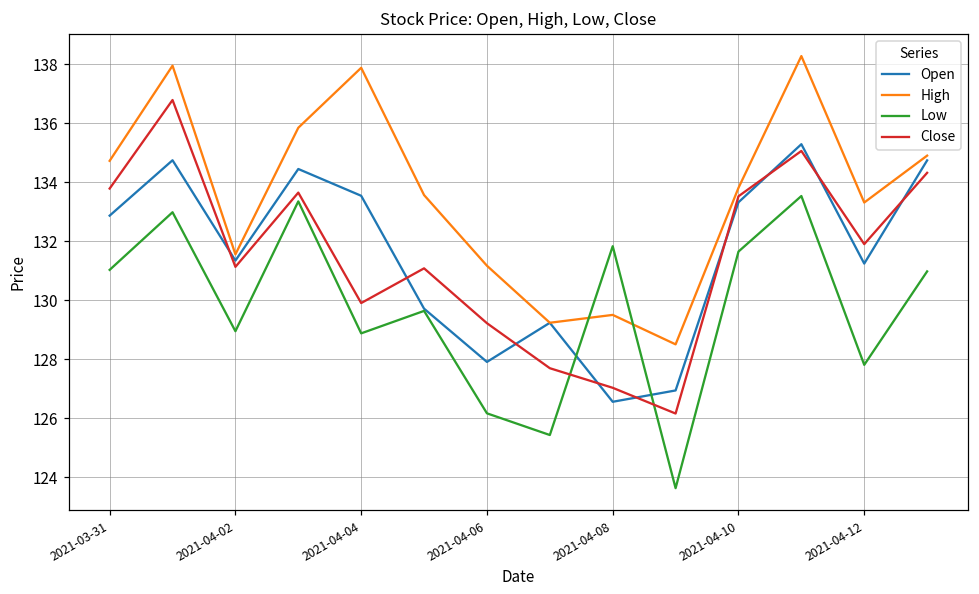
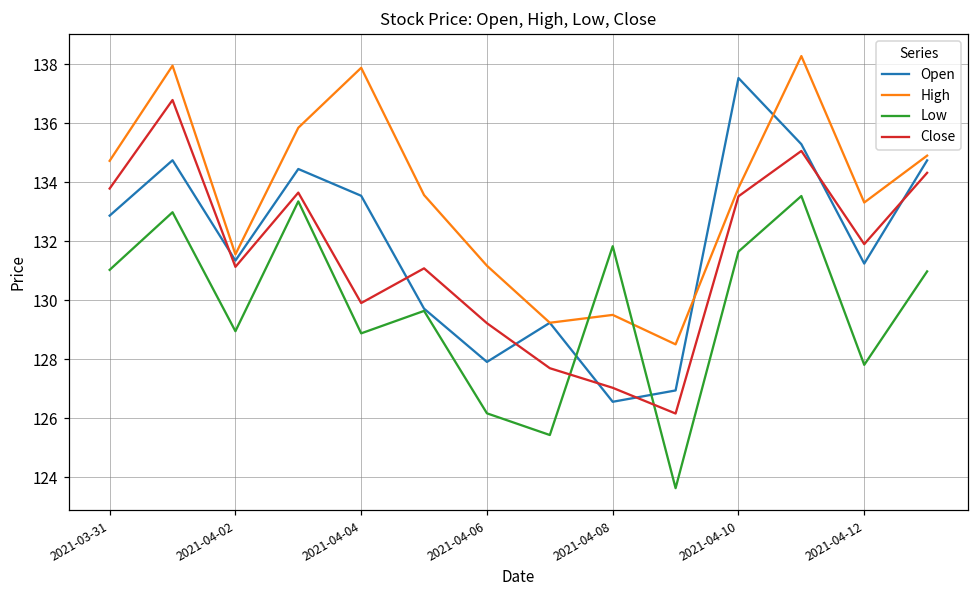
Open, 2021-04-10: 133.3 -> 137.5
